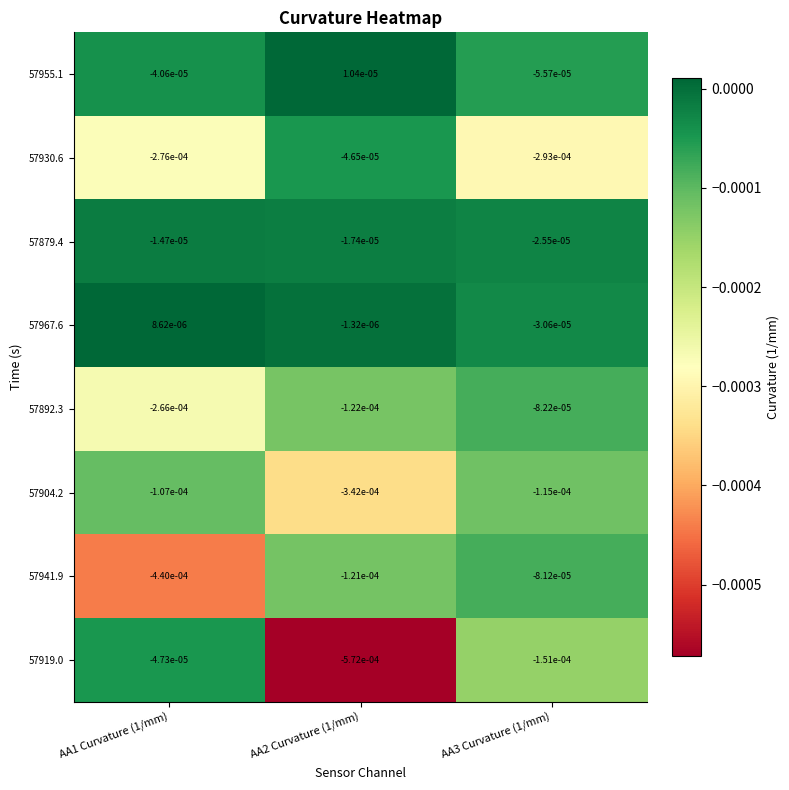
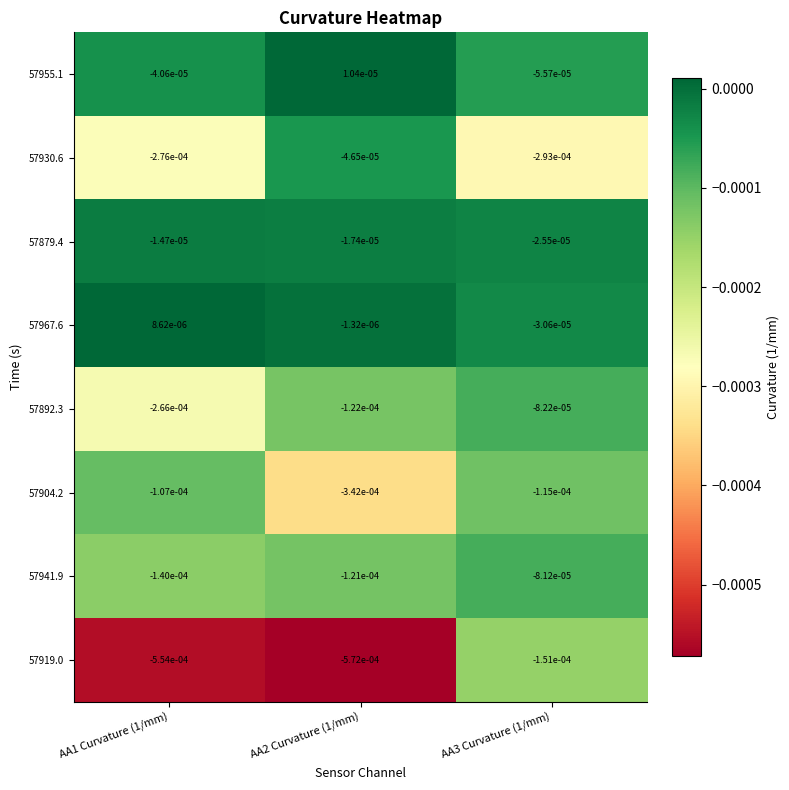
57941.9, AA1 Curvature (1/mm): -4.40e-04 -> -1.40e-04
57919.0, AA1 Curvature (1/mm): -4.73e-05 -> -5.54e-04
